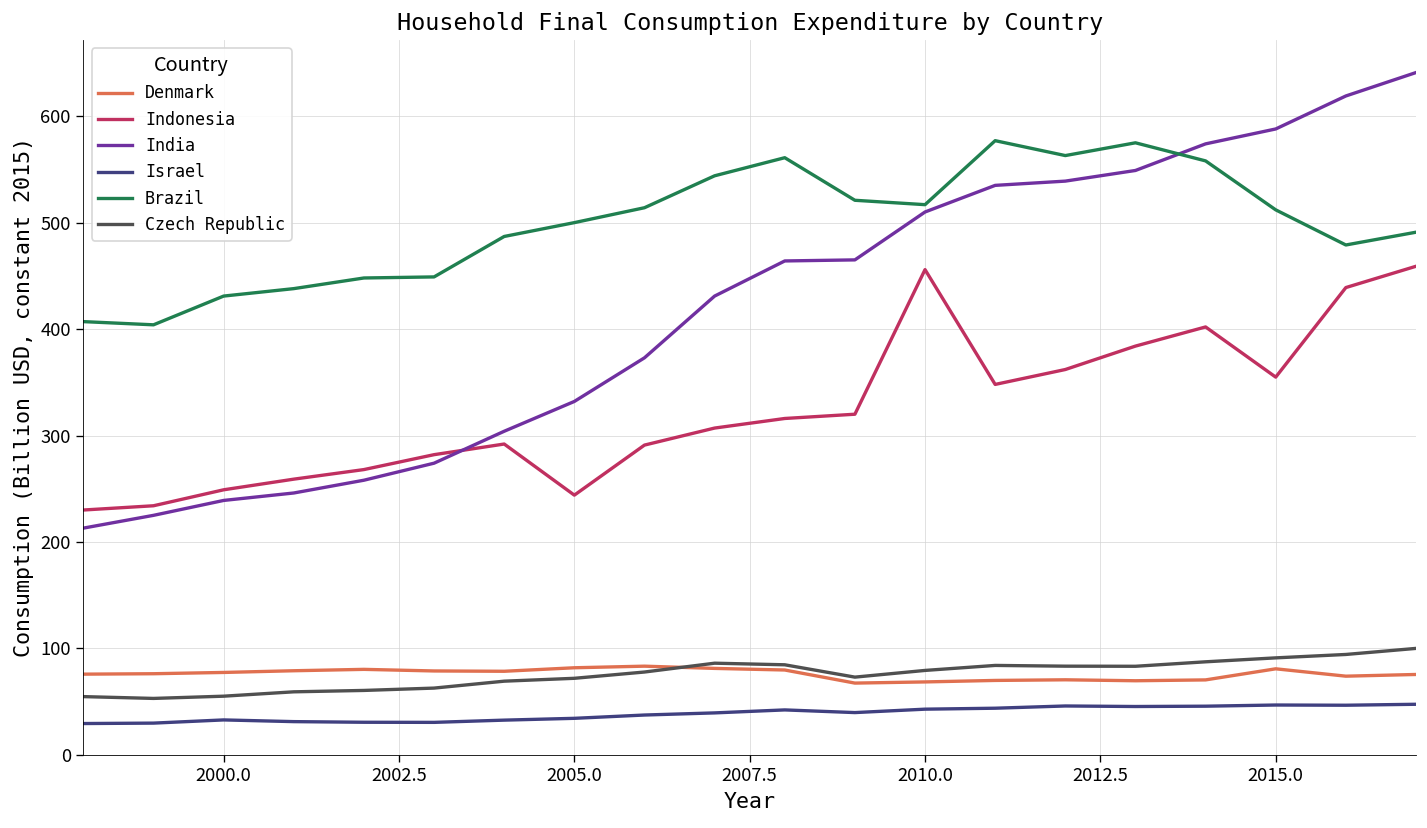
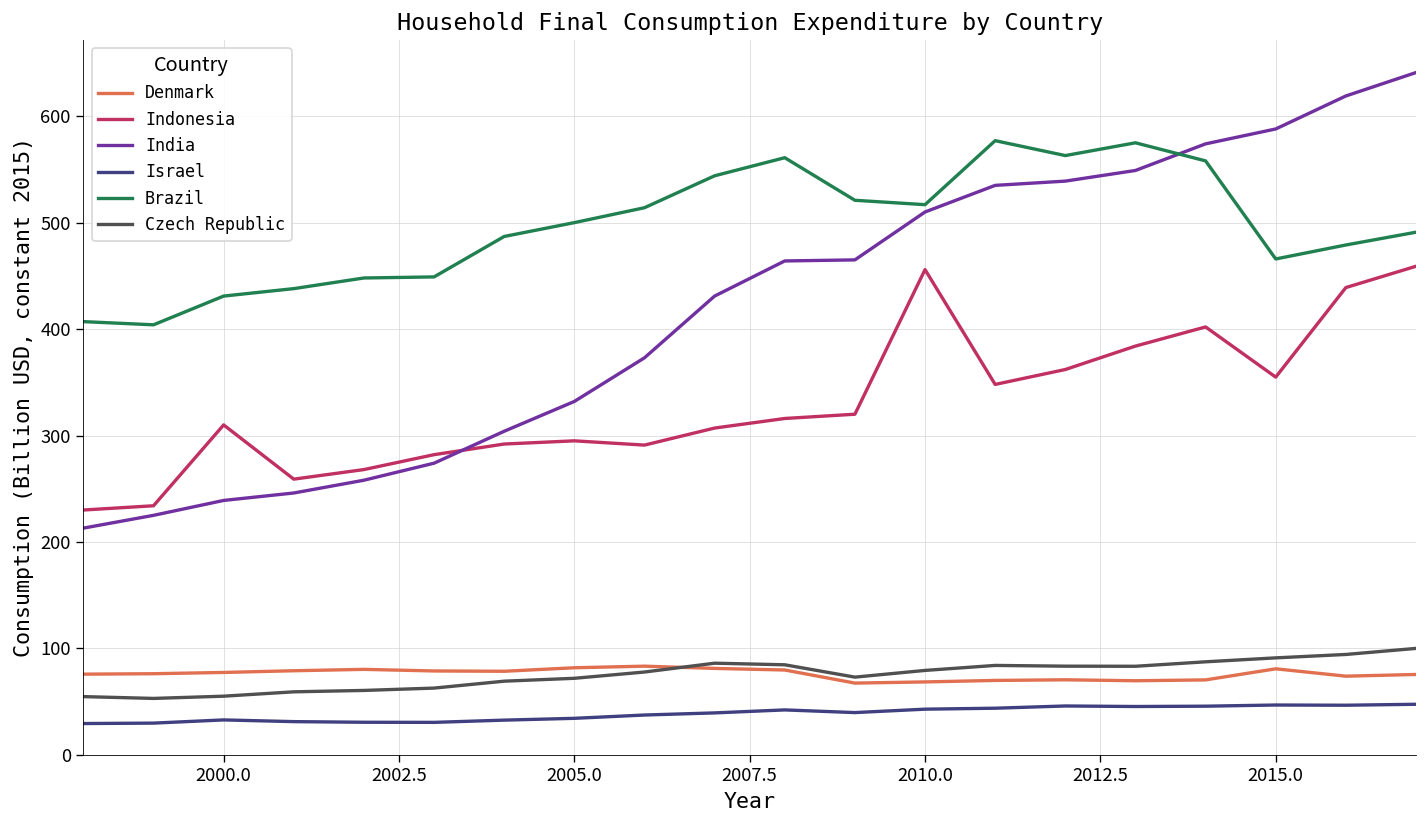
Indonesia, 2000.0: 250 -> 310
Indonesia, 2005.0: 240 -> 300
Brazil, 2015.0: 510 -> 470
